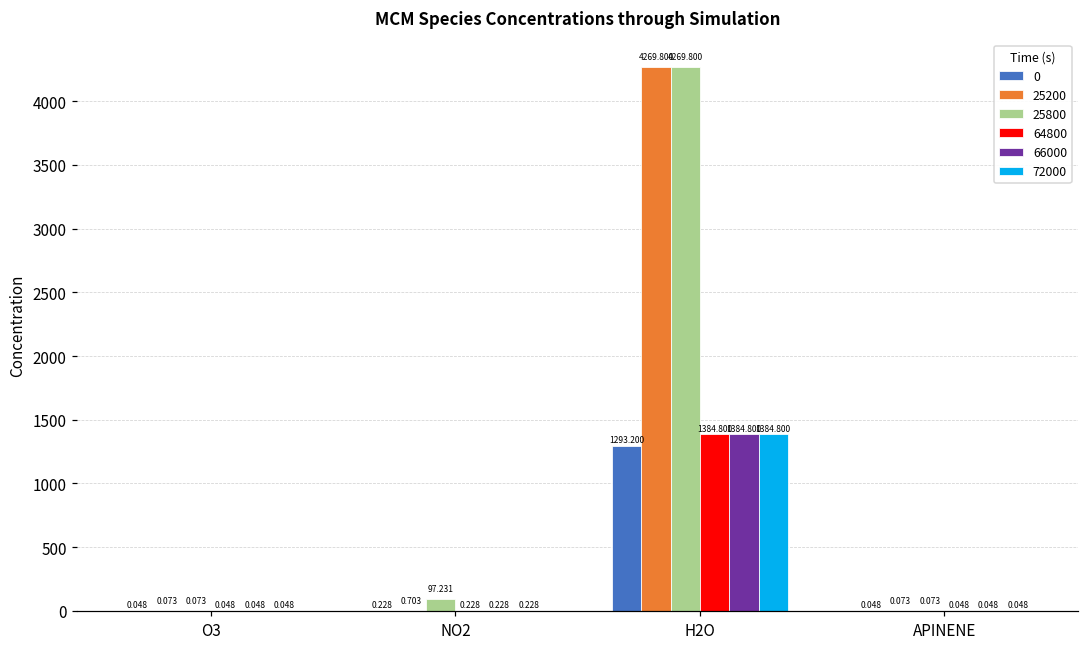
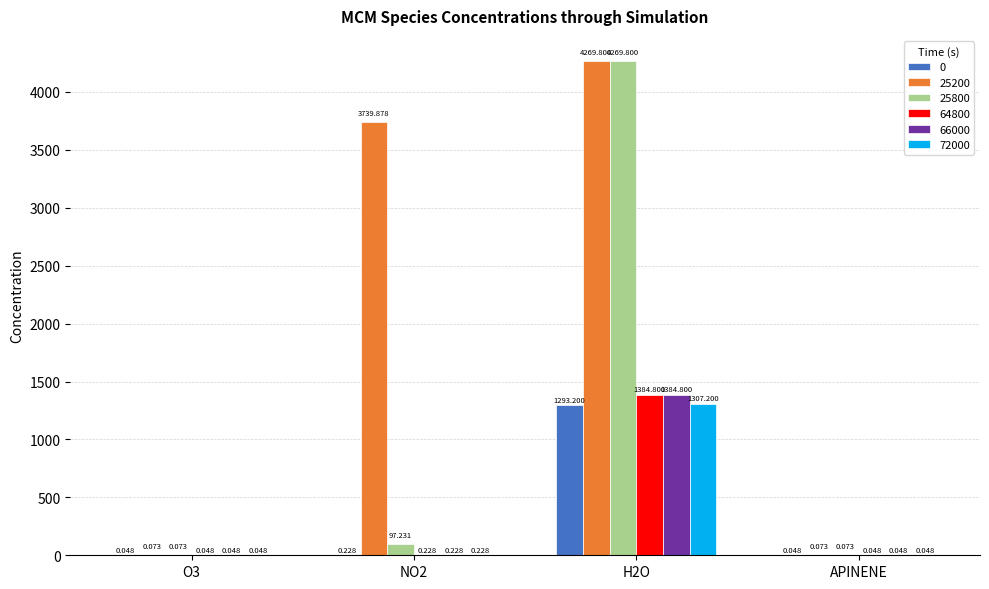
25200, NO2: 0.703 -> 3739.878
72000, H2O: 1384.800 -> 1307.200
